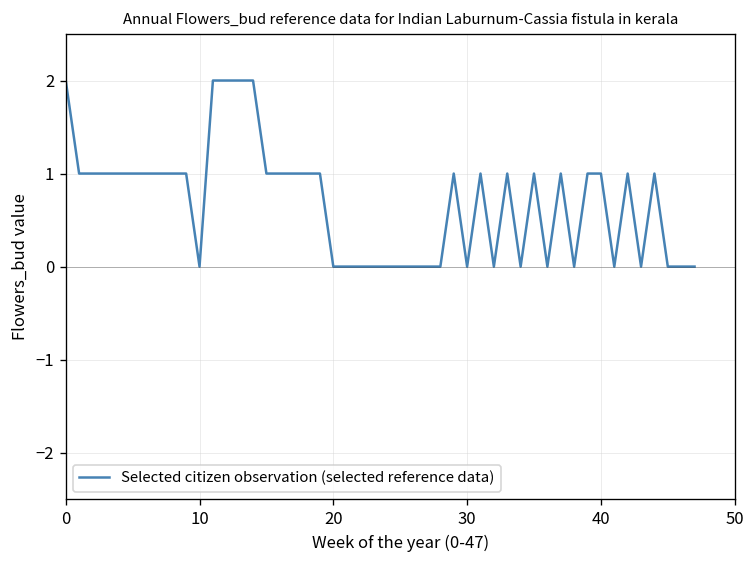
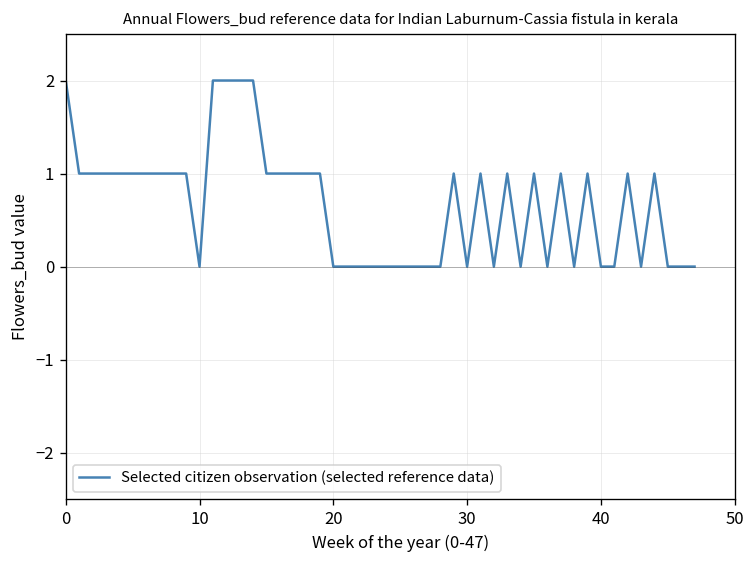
40: 1 -> 0
